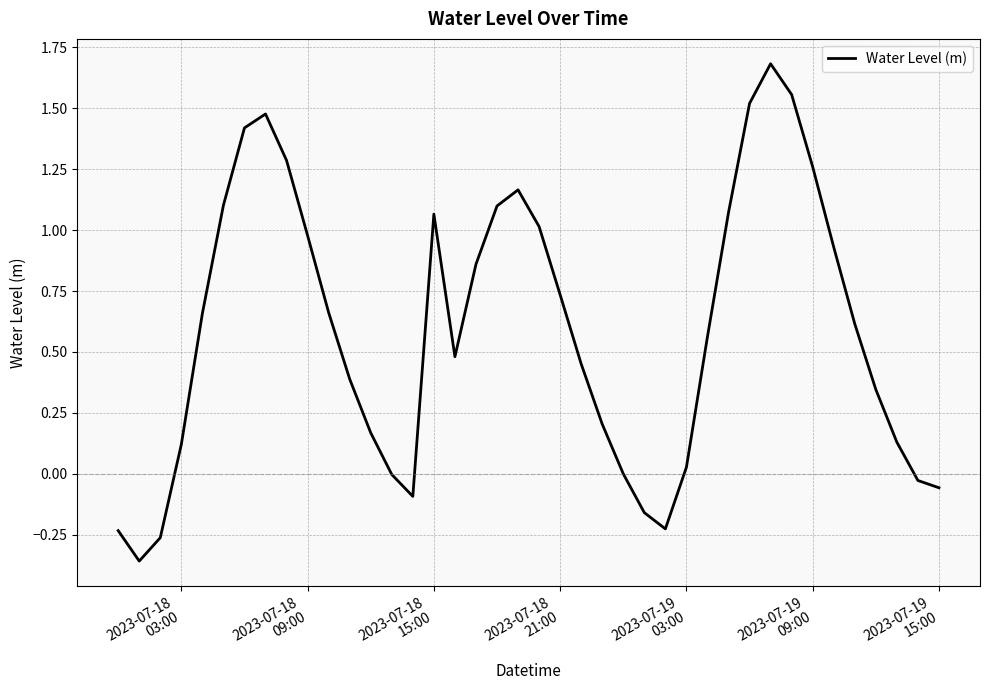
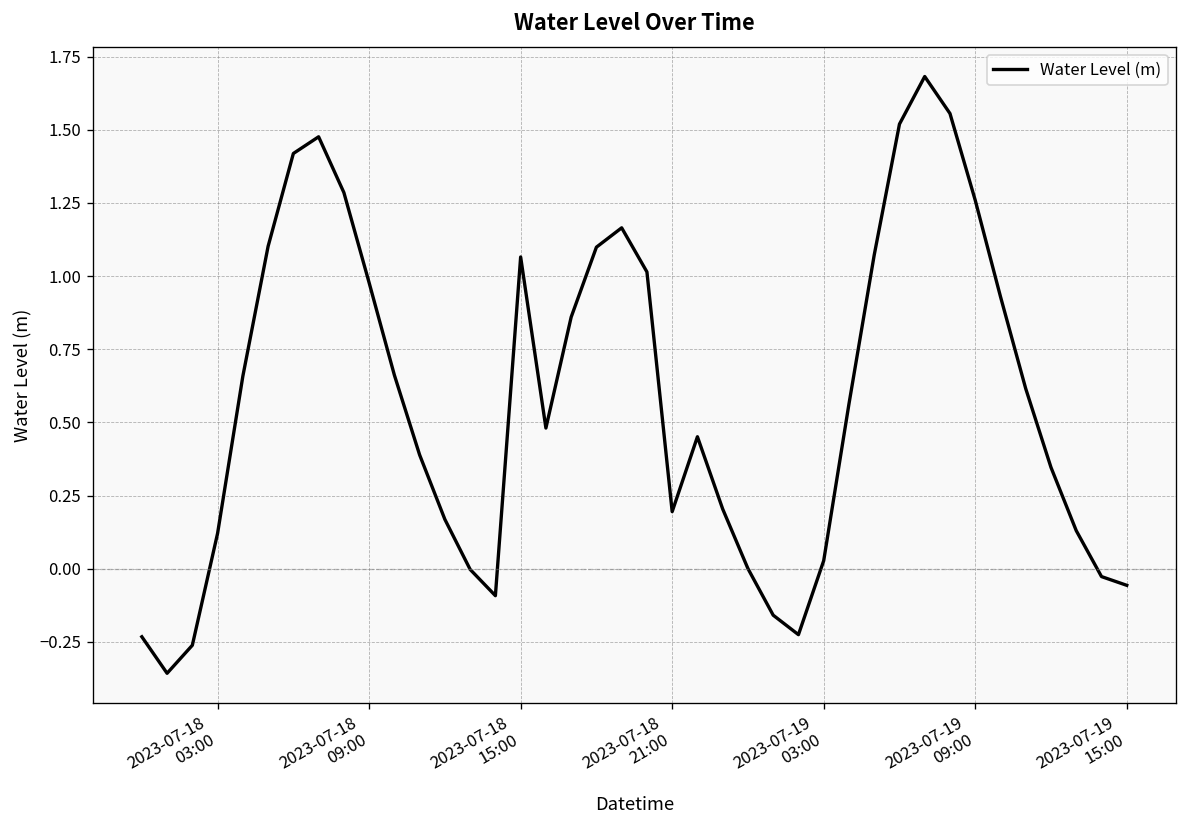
2023-07-18 21:00: 0.73 -> 0.19
